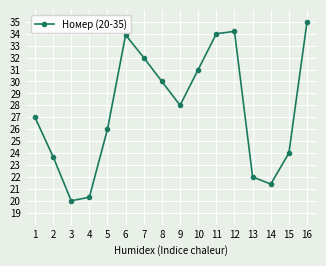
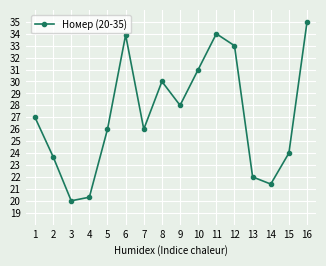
7: 32 -> 26
12: 34.2 -> 33.0
